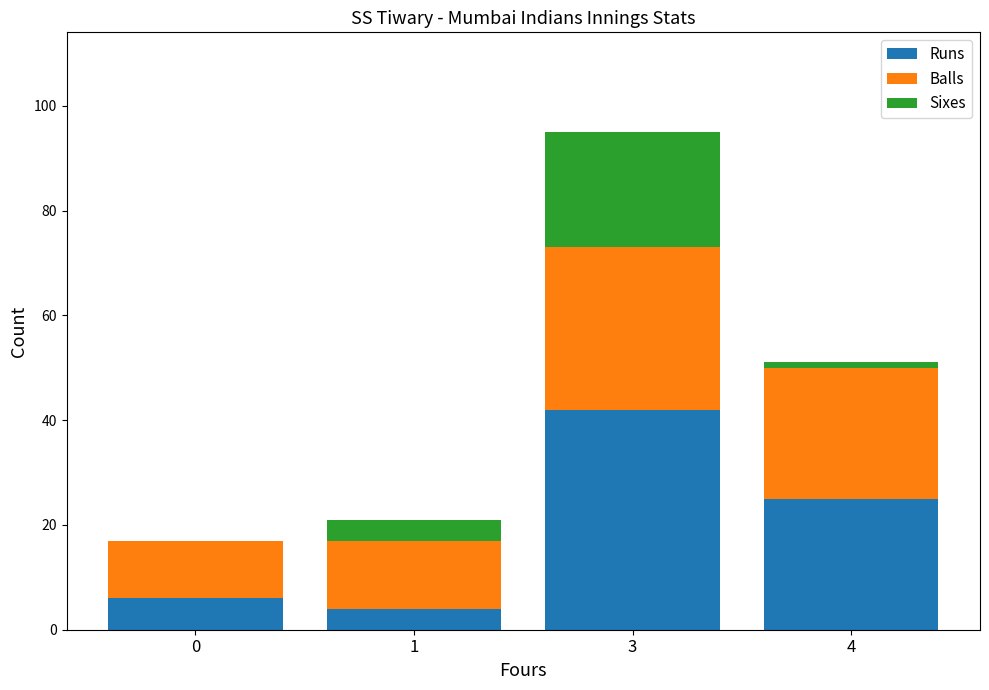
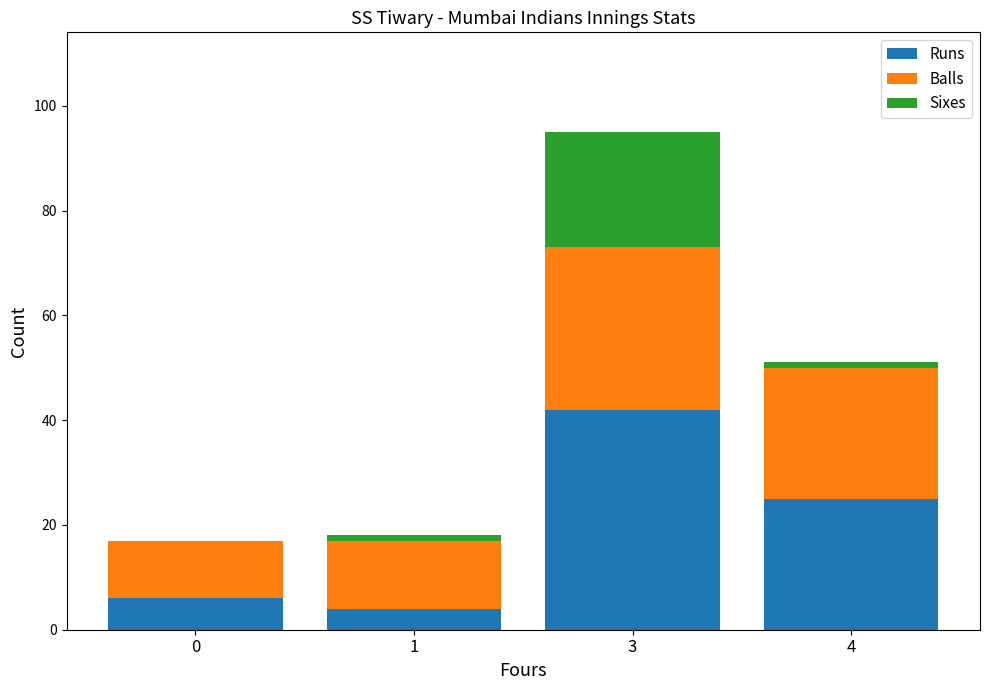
Sixes, 1: 4 -> 1
